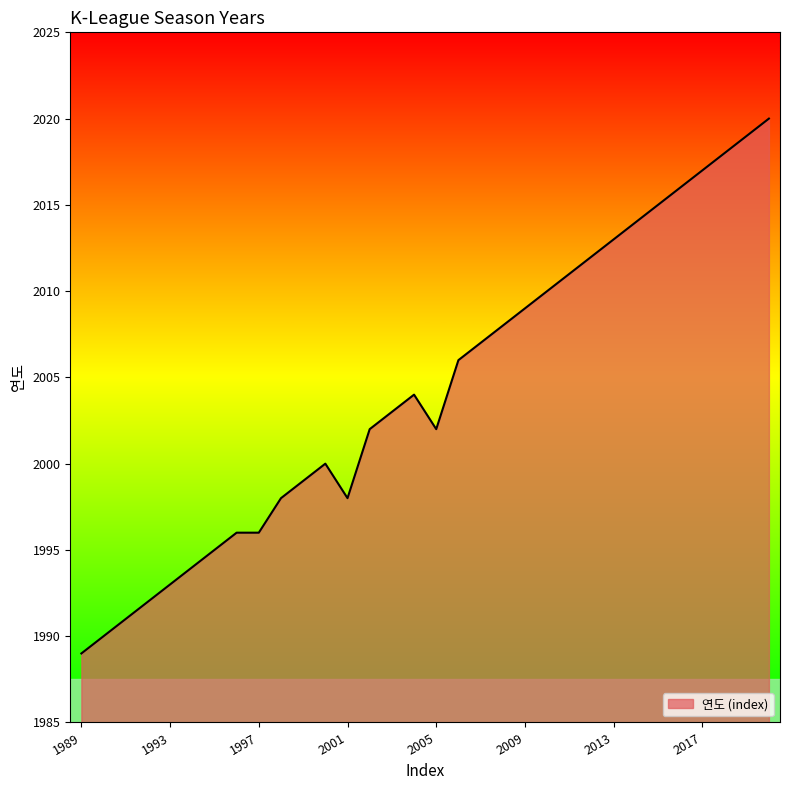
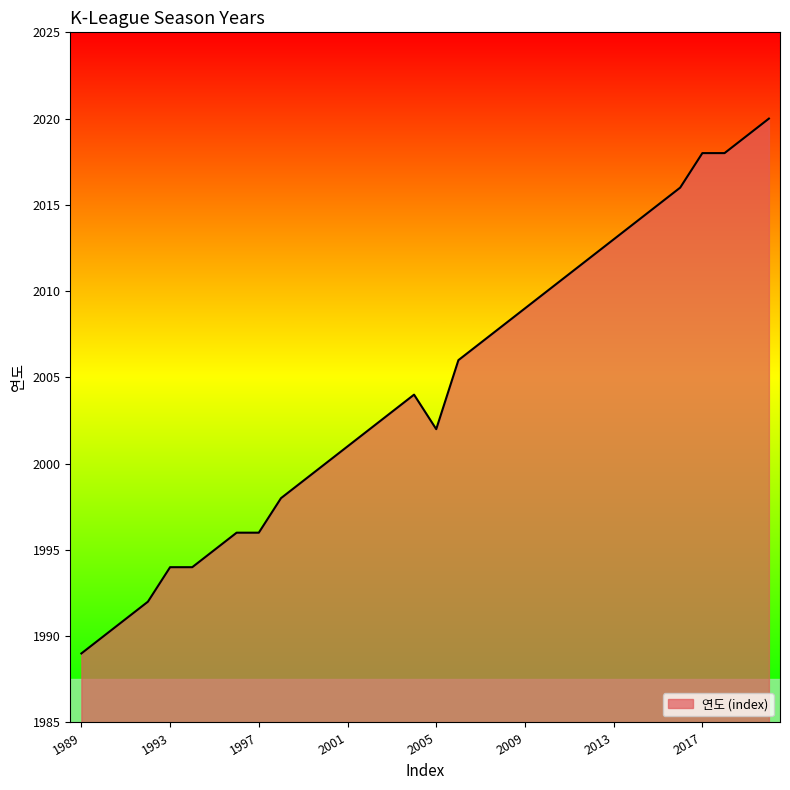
1993: 1993 -> 1994
2001: 1998 -> 2001
2017: 2017 -> 2018
